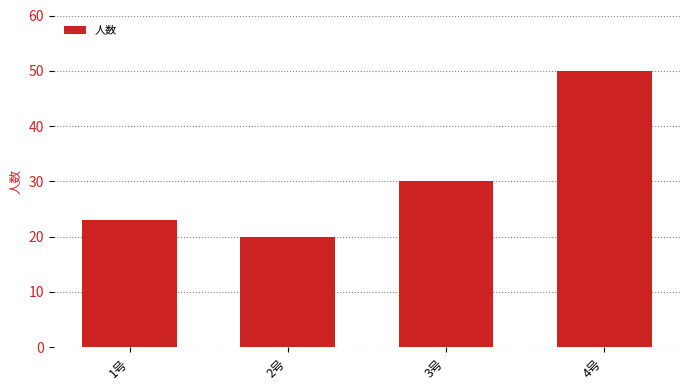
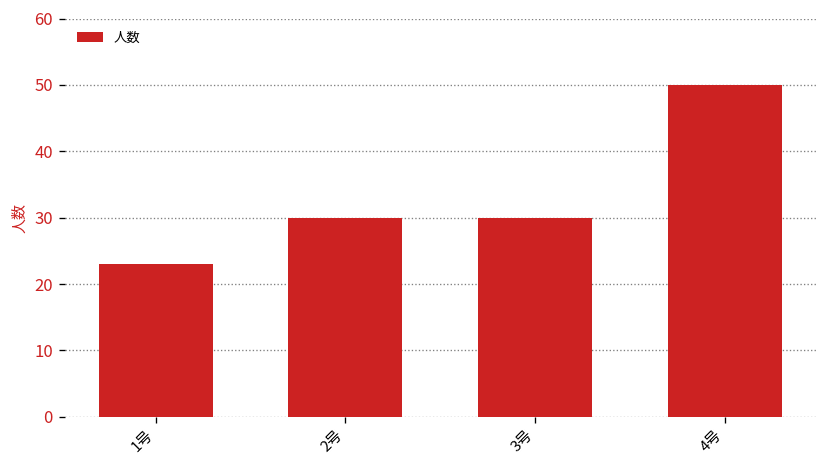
2号: 20 -> 30
